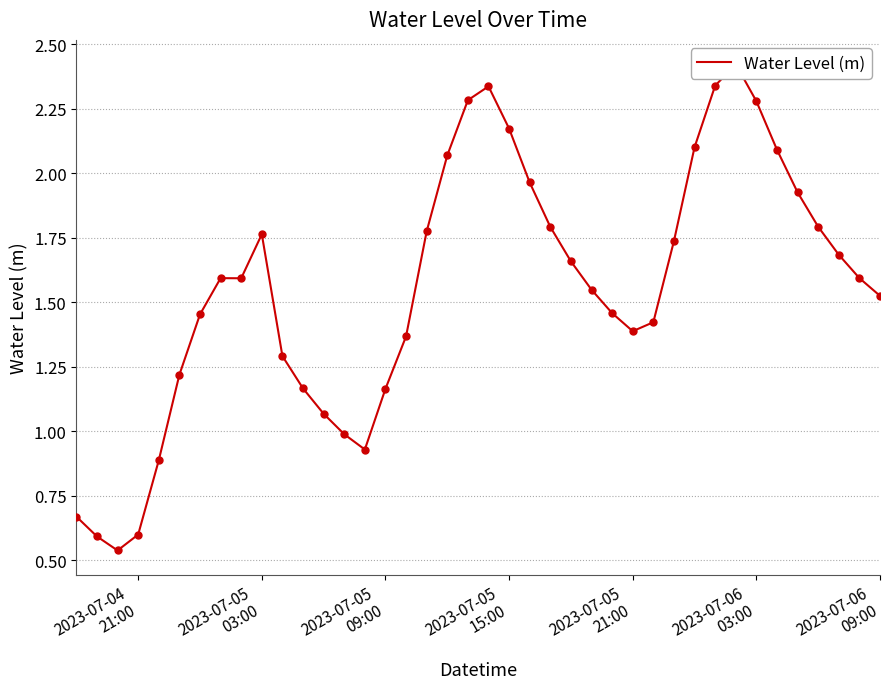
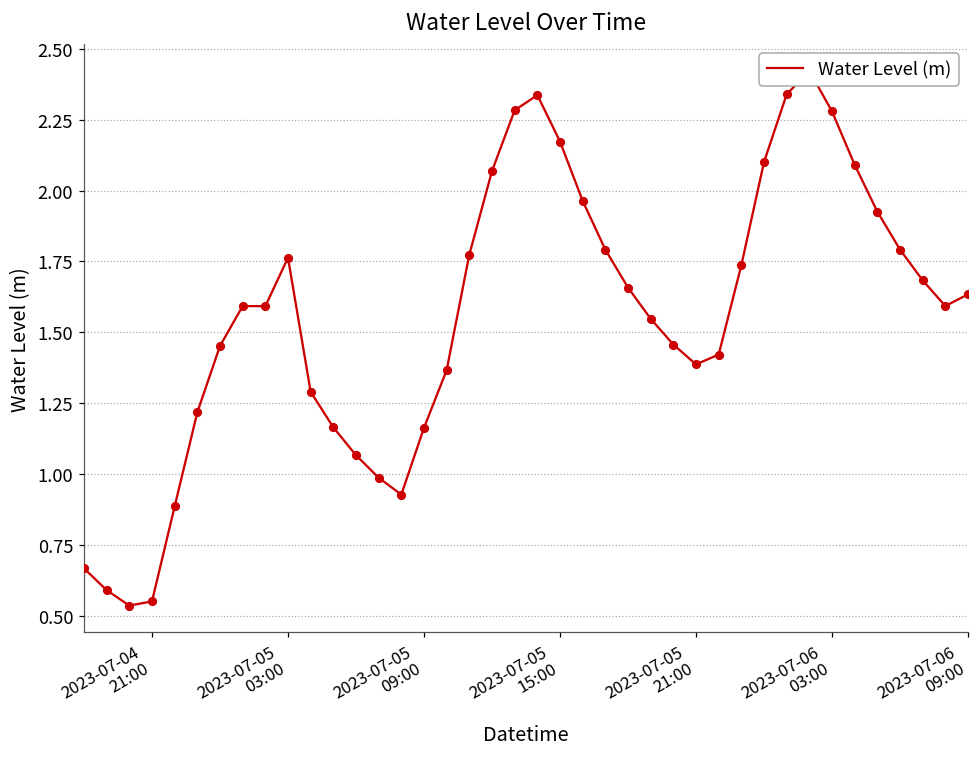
2023-07-04 21:00: 0.60 -> 0.55
2023-07-06 09:00: 1.52 -> 1.63
